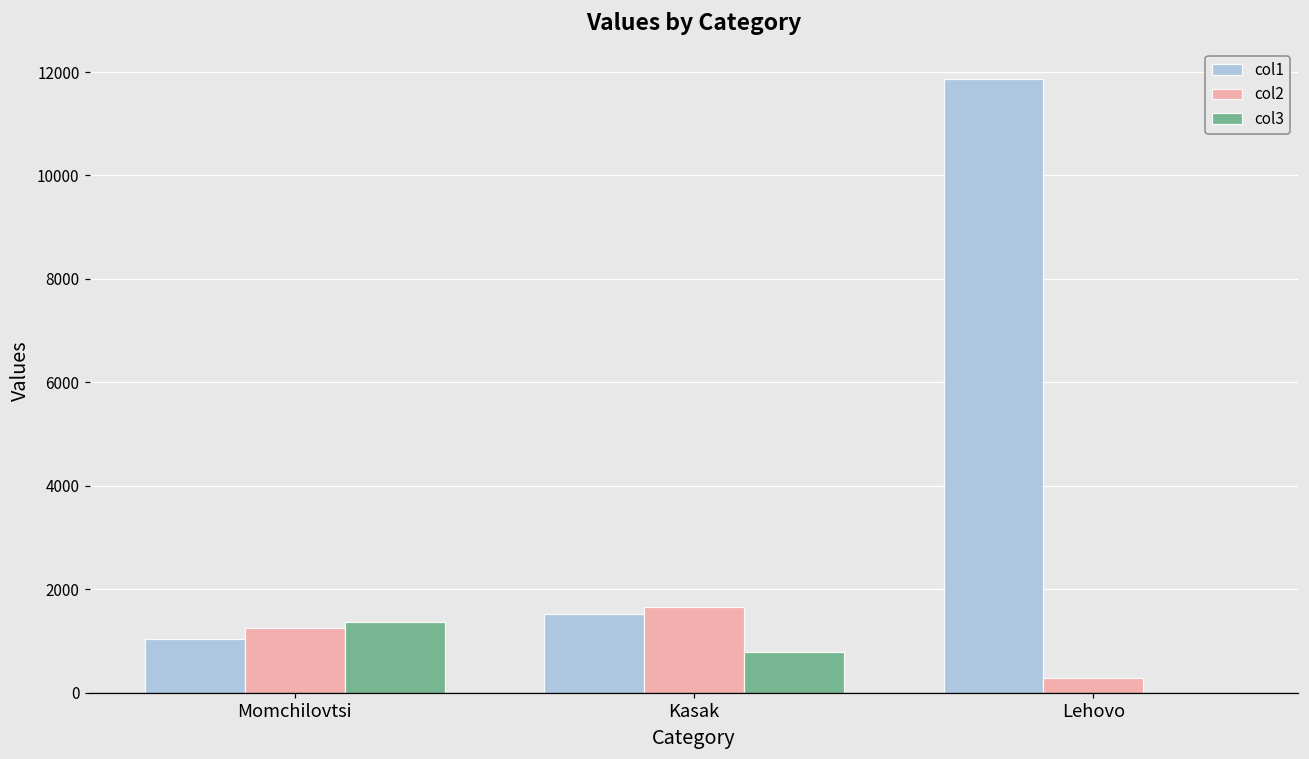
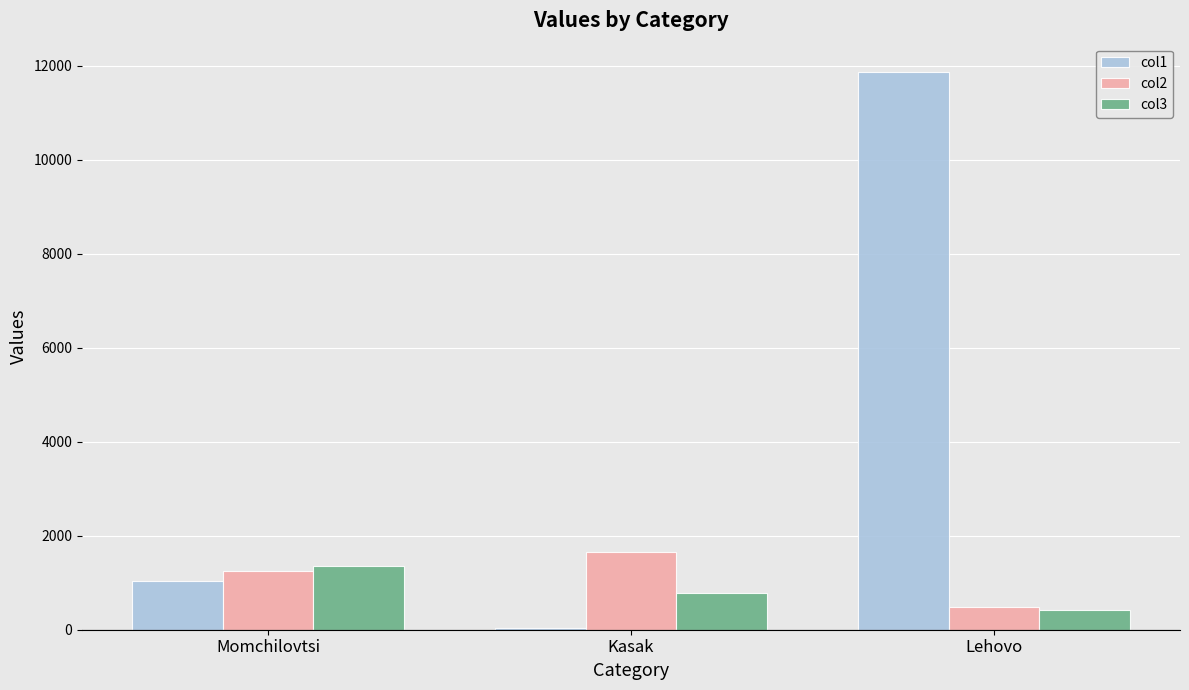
col1, Kasak: 1500 -> 0
col2, Lehovo: 300 -> 500
col3, Lehovo: 0 -> 400
